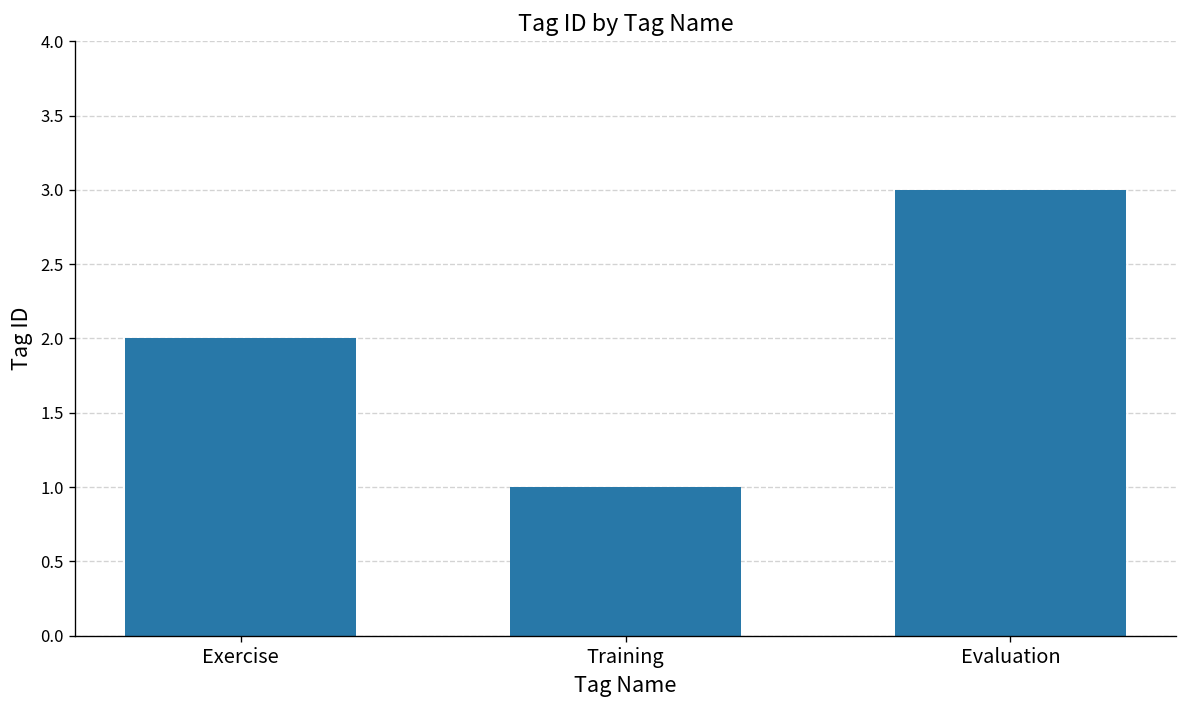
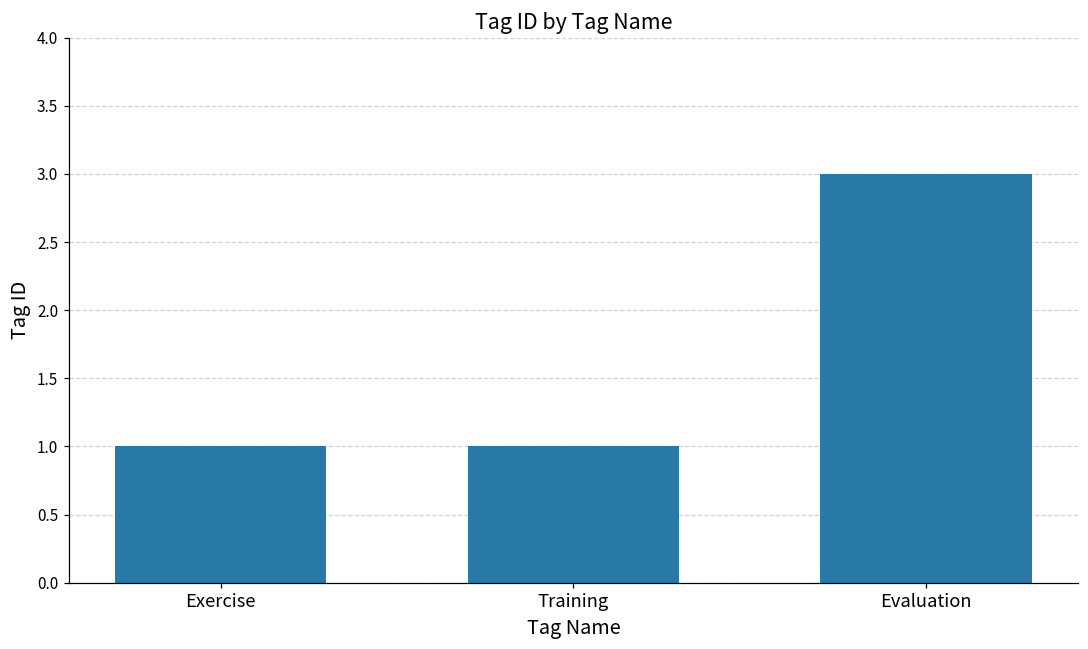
Exercise: 2 -> 1
